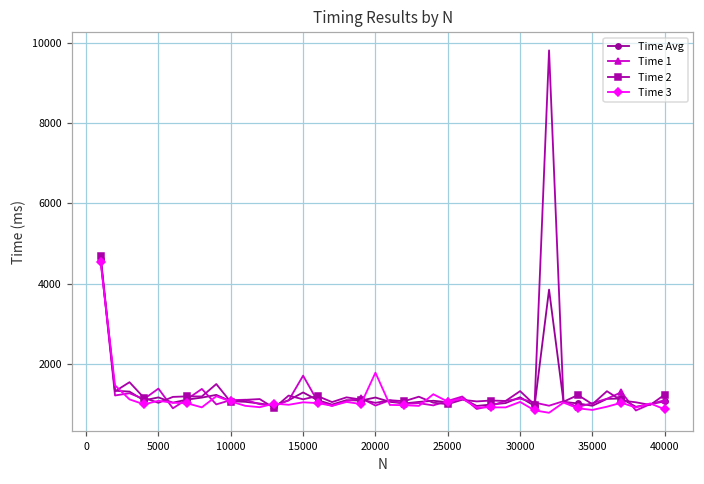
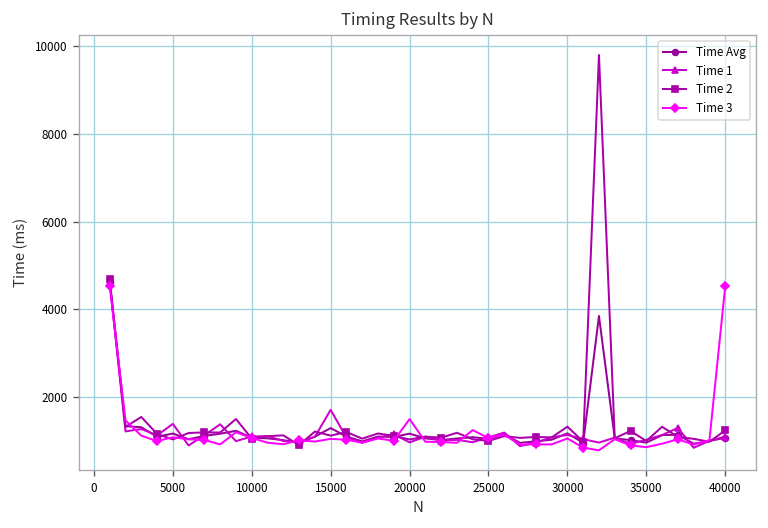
Time 3, 20000: 1800 -> 1500
Time 3, 40000: 900 -> 4500
